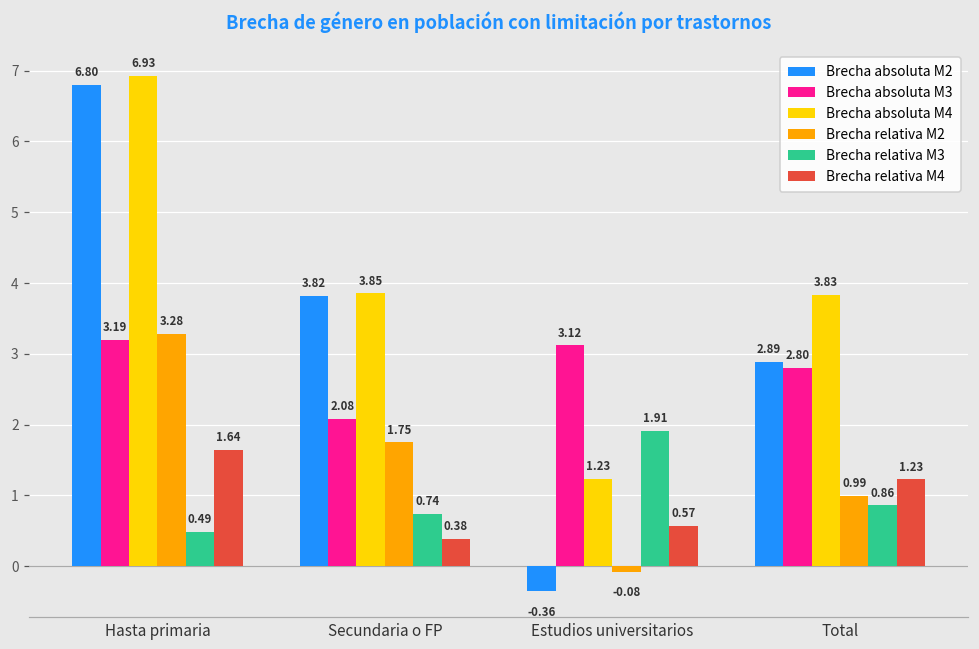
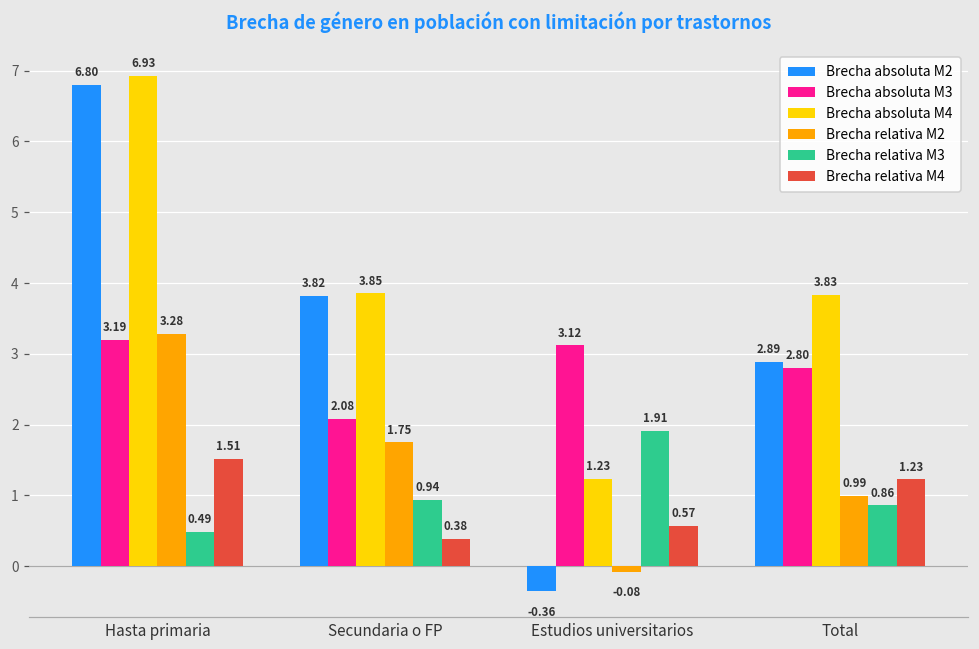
Brecha relativa M4, Hasta primaria: 1.64 -> 1.51
Brecha relativa M3, Secundaria o FP: 0.74 -> 0.94
